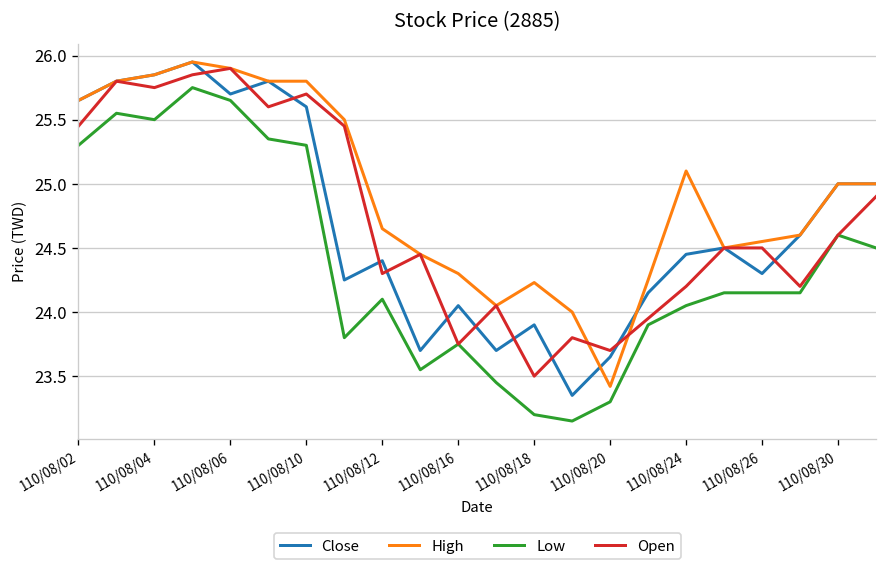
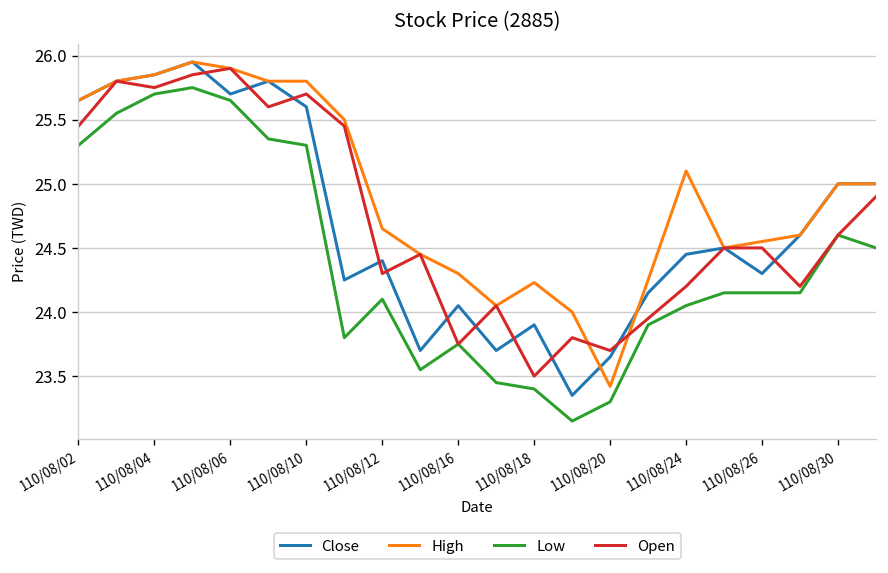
Low, 110/08/04: 25.5 -> 25.7
Low, 110/08/18: 23.2 -> 23.4
